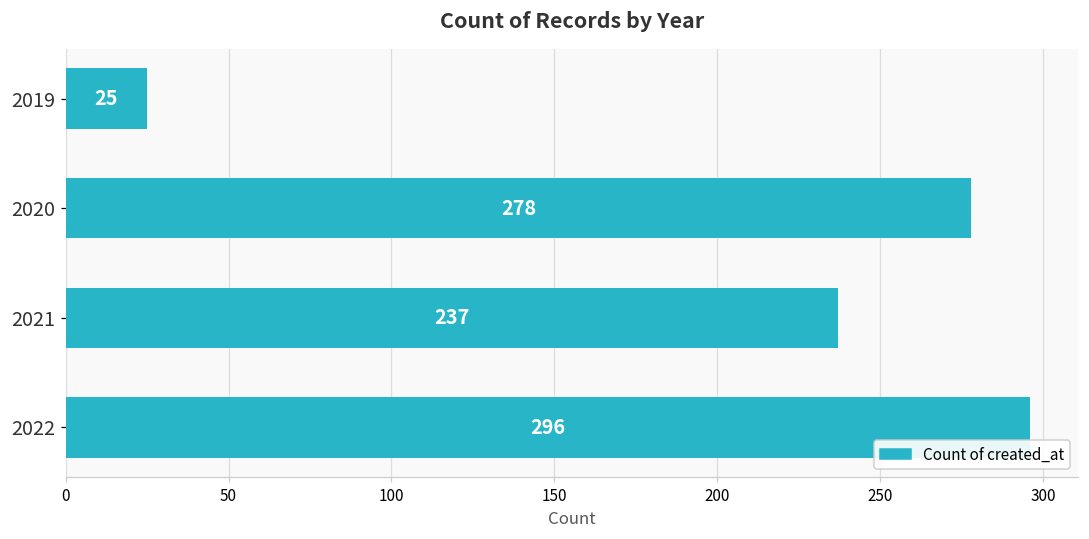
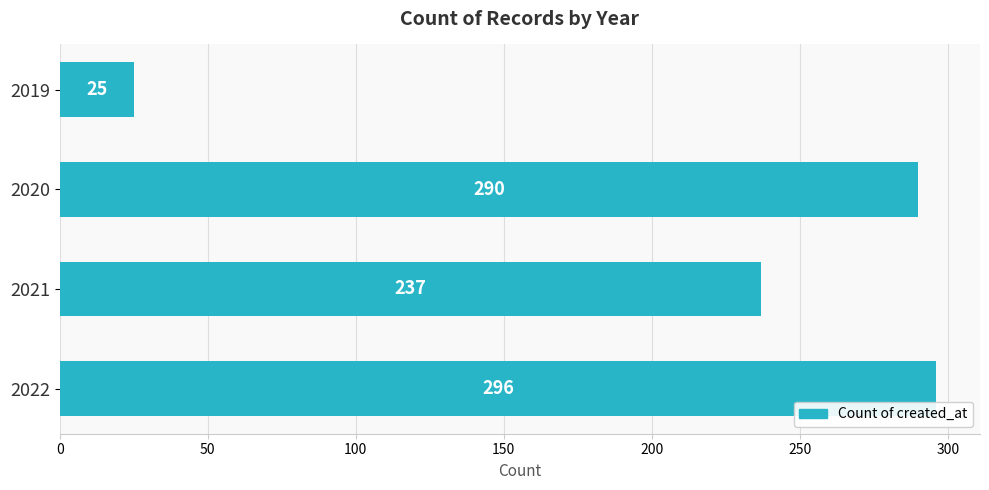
2020: 278 -> 290
